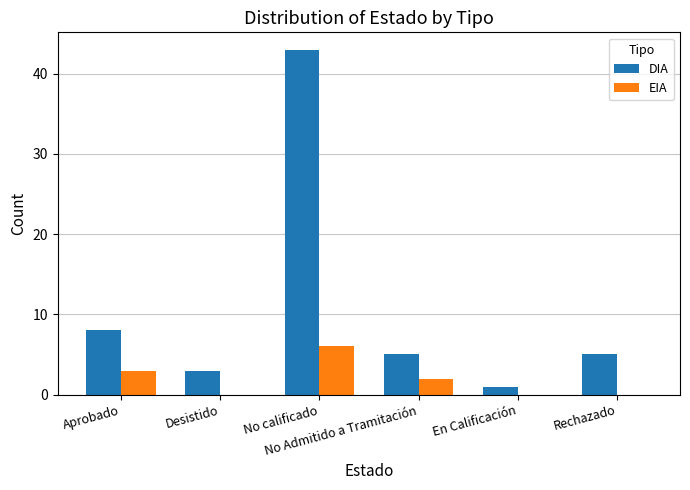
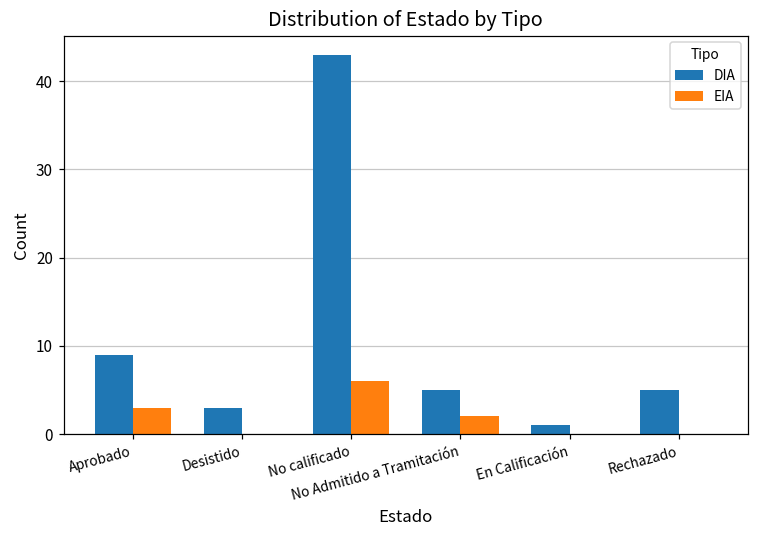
DIA, Aprobado: 8 -> 9
